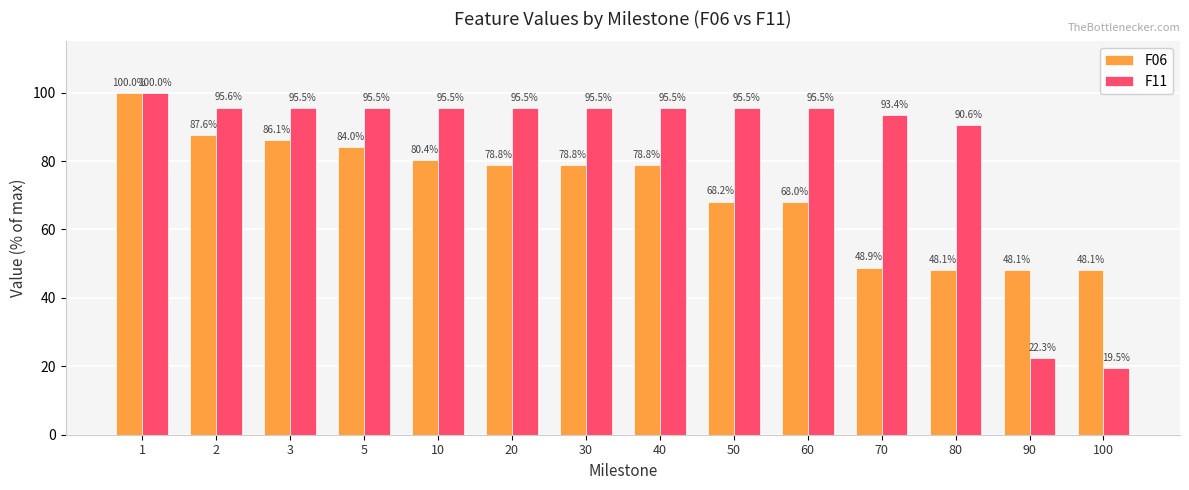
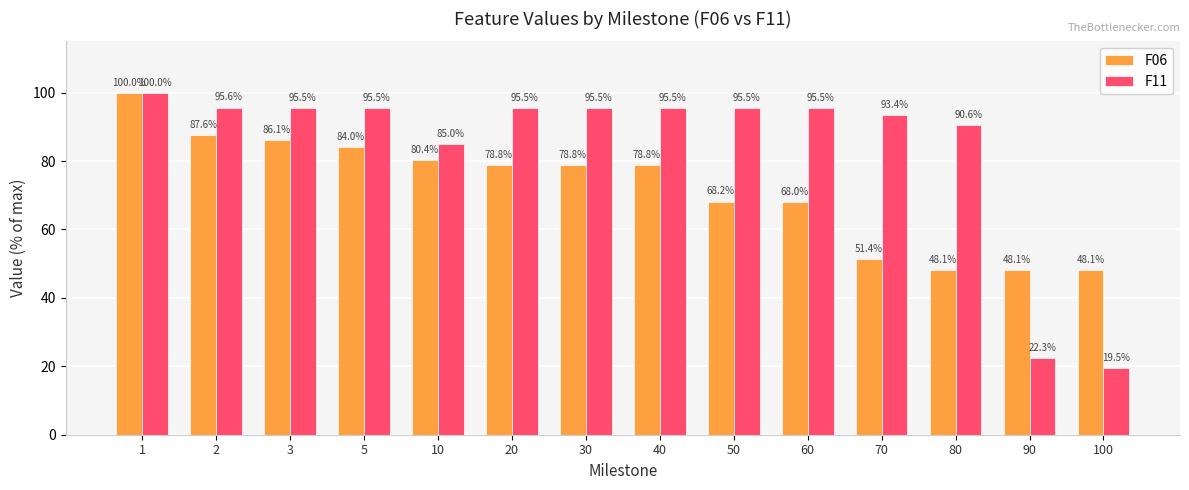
F11, 10: 95.5% -> 85.0%
F06, 70: 48.9% -> 51.4%
